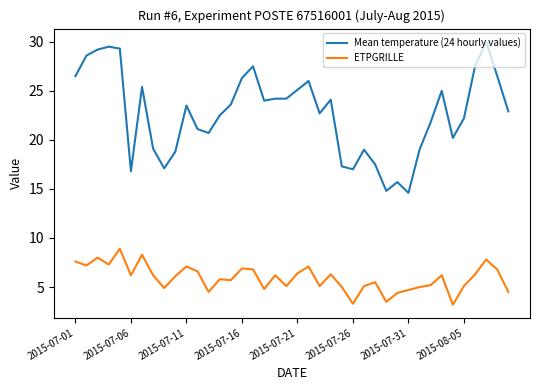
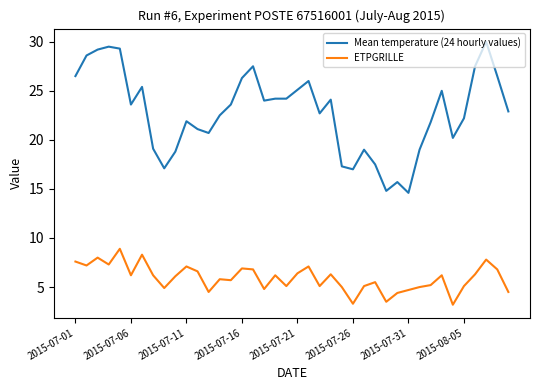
Mean temperature (24 hourly values), 2015-07-06: 17 -> 24
Mean temperature (24 hourly values), 2015-07-11: 24 -> 22
